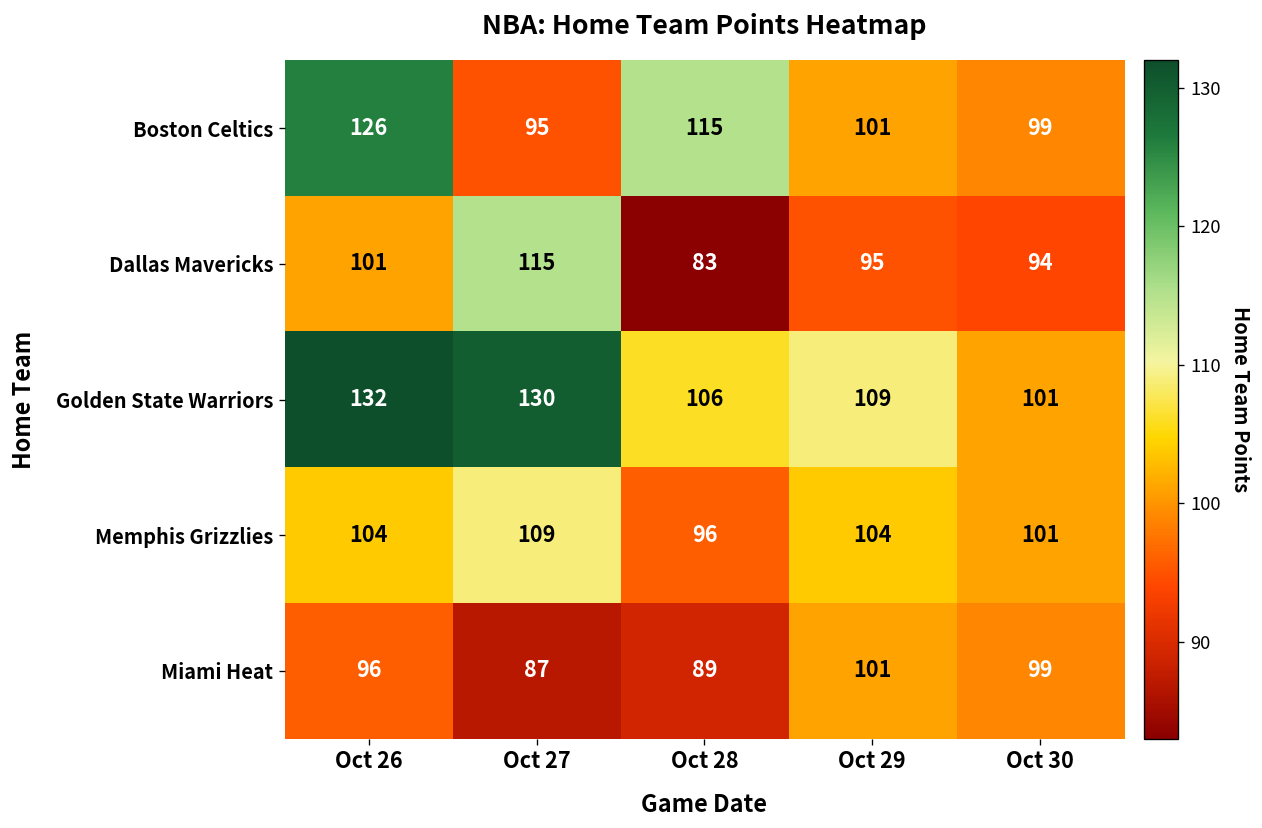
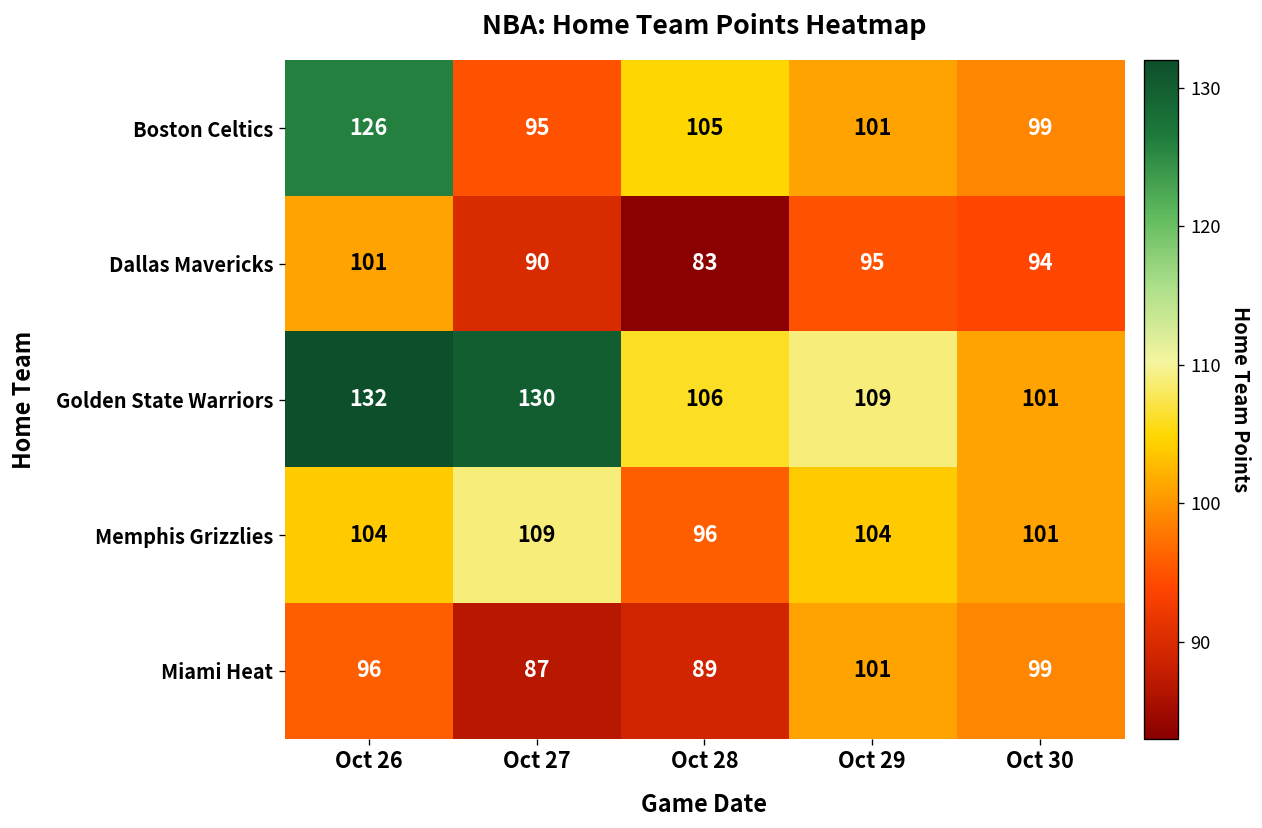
Boston Celtics, Oct 28: 115 -> 105
Dallas Mavericks, Oct 27: 115 -> 90
